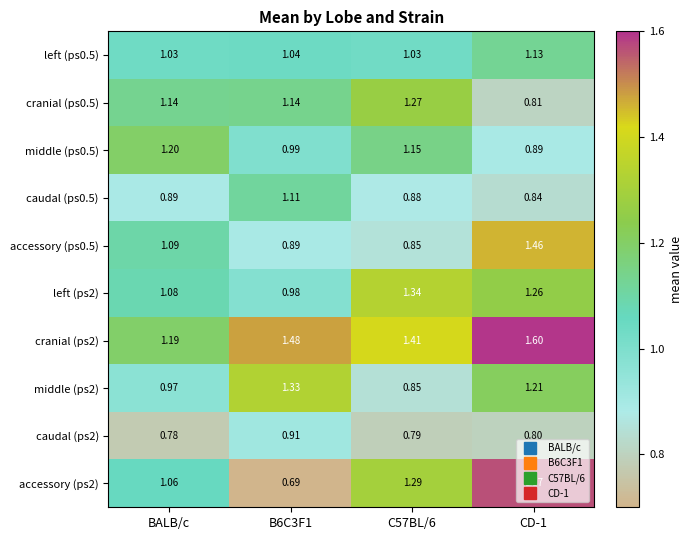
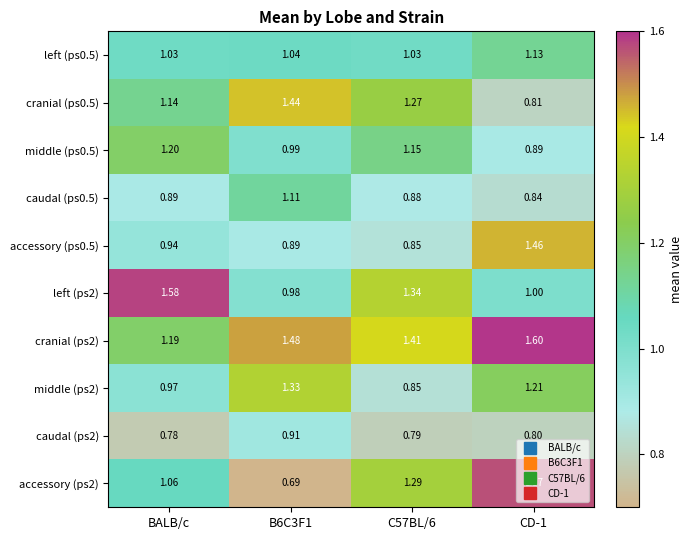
cranial (ps0.5), B6C3F1: 1.14 -> 1.44
accessory (ps0.5), BALB/c: 1.09 -> 0.94
left (ps2), BALB/c: 1.08 -> 1.58
left (ps2), CD-1: 1.26 -> 1.00
